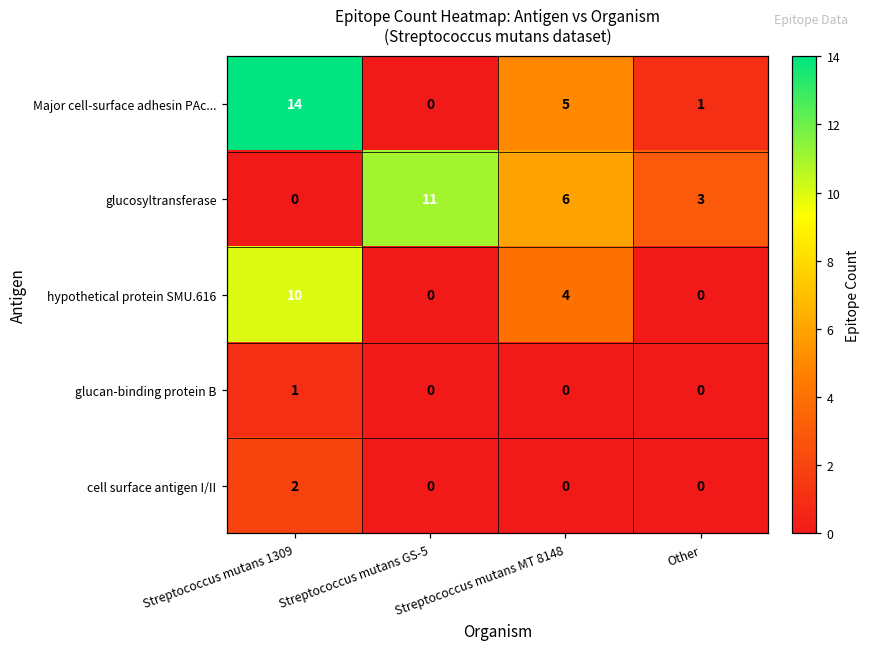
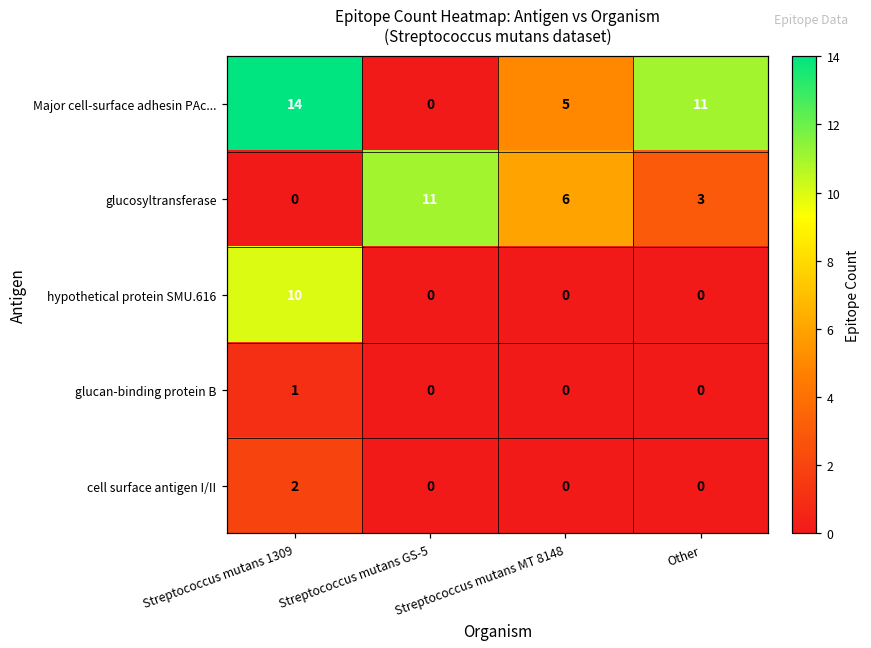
Major cell-surface adhesin PAc..., Other: 1 -> 11
hypothetical protein SMU.616, Streptococcus mutans MT 8148: 4 -> 0
